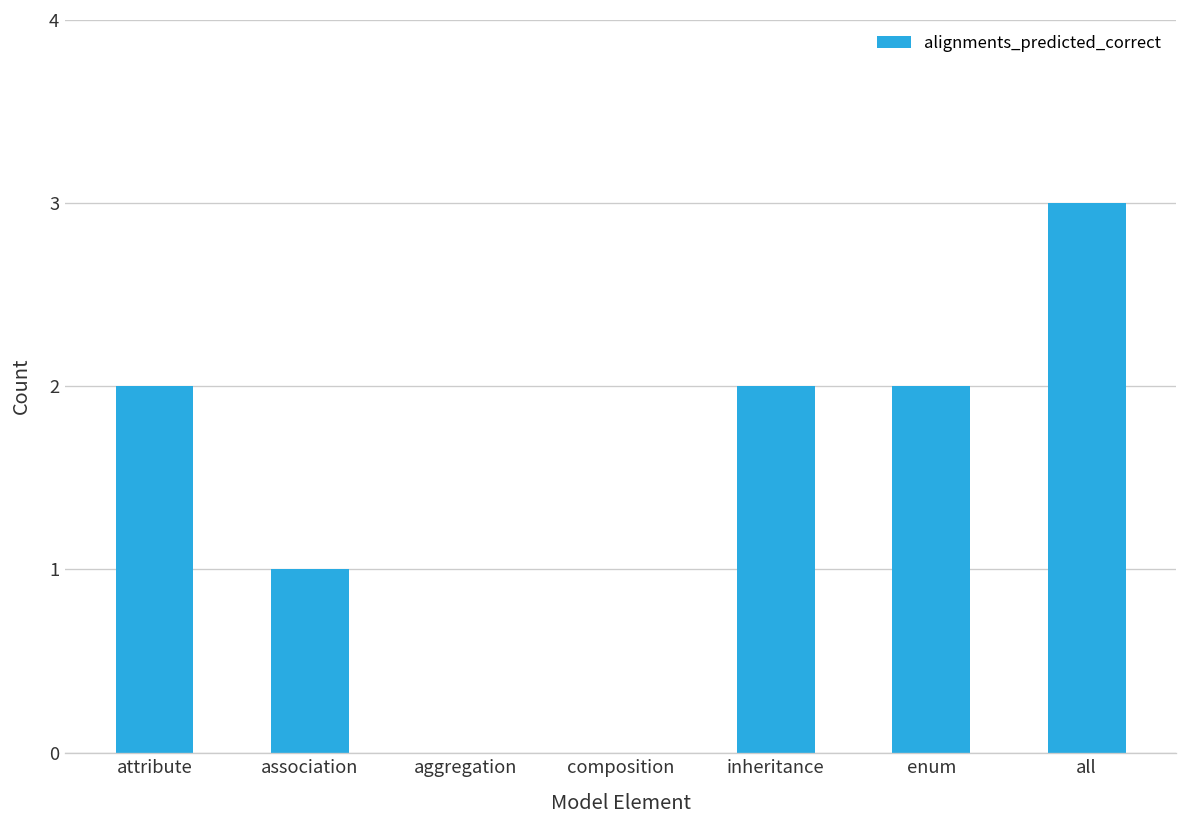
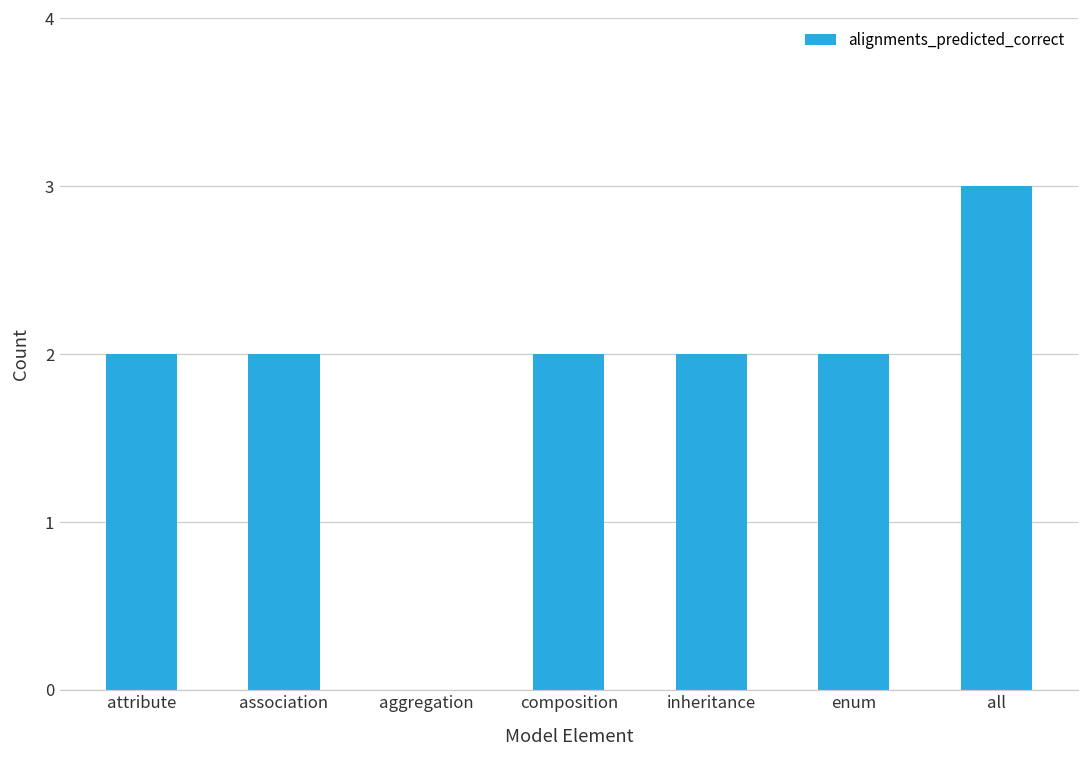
association: 1 -> 2
composition: 0 -> 2
